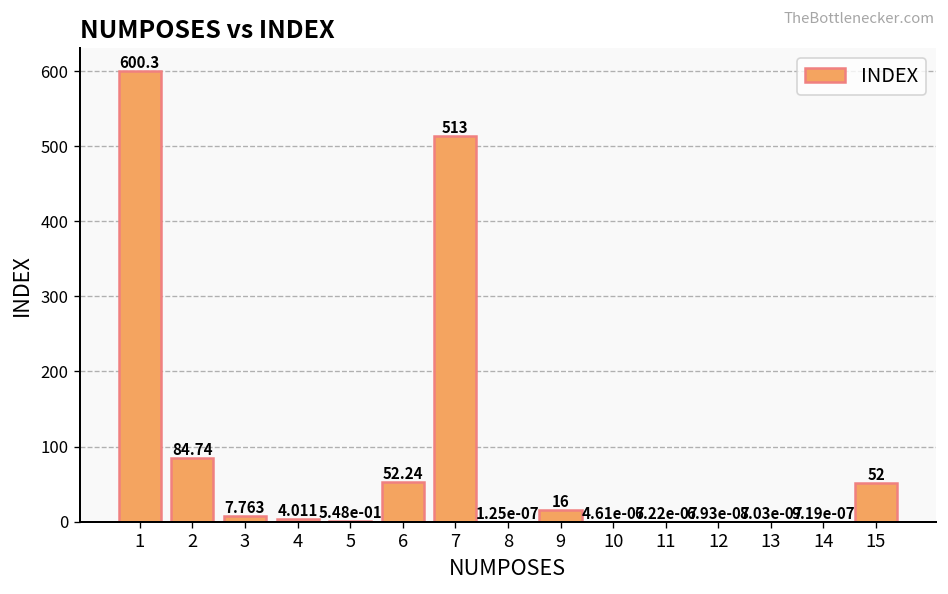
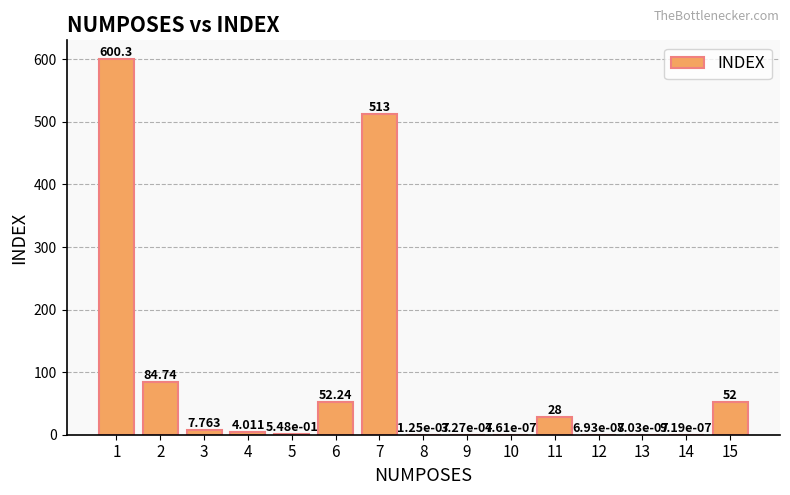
9: 16 -> 3.27e-07
11: 6.22e-07 -> 28
